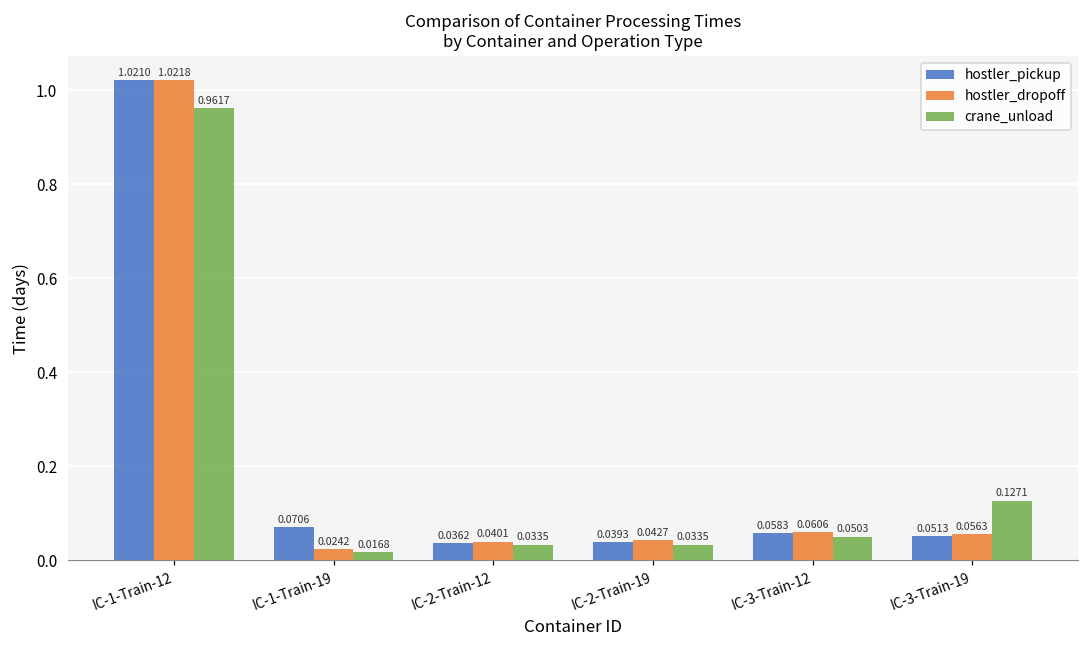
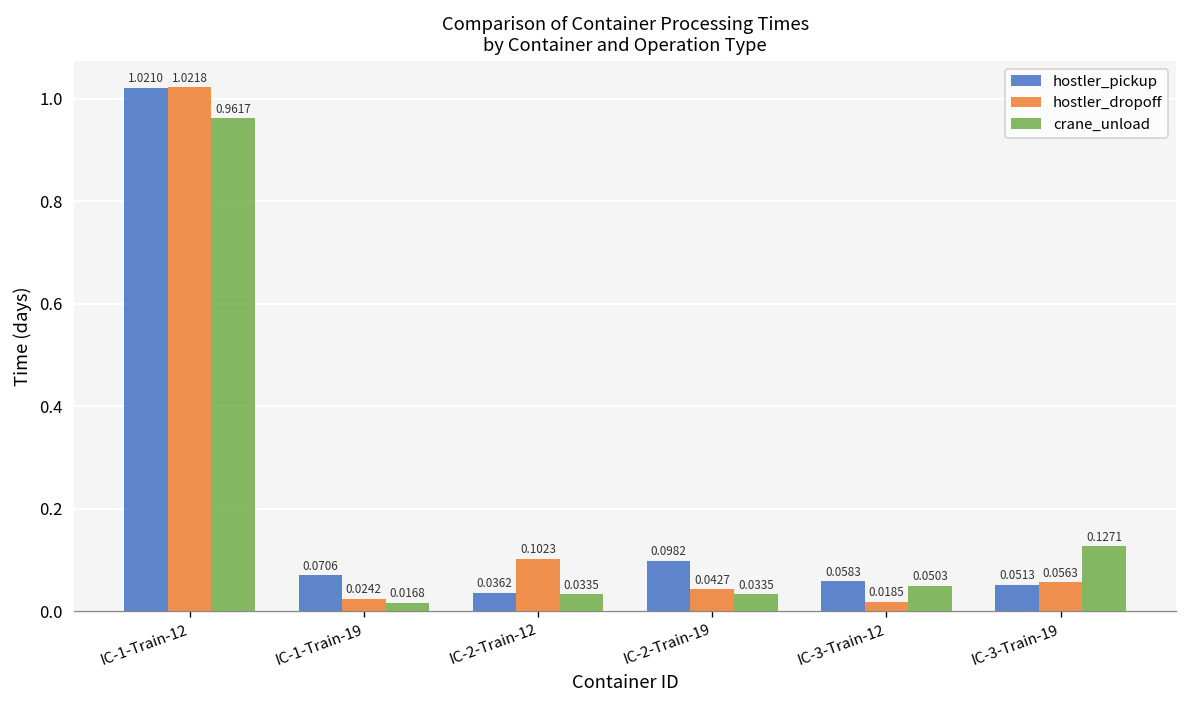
hostler_dropoff, IC-2-Train-12: 0.0401 -> 0.1023
hostler_pickup, IC-2-Train-19: 0.0393 -> 0.0982
hostler_dropoff, IC-3-Train-12: 0.0606 -> 0.0185
